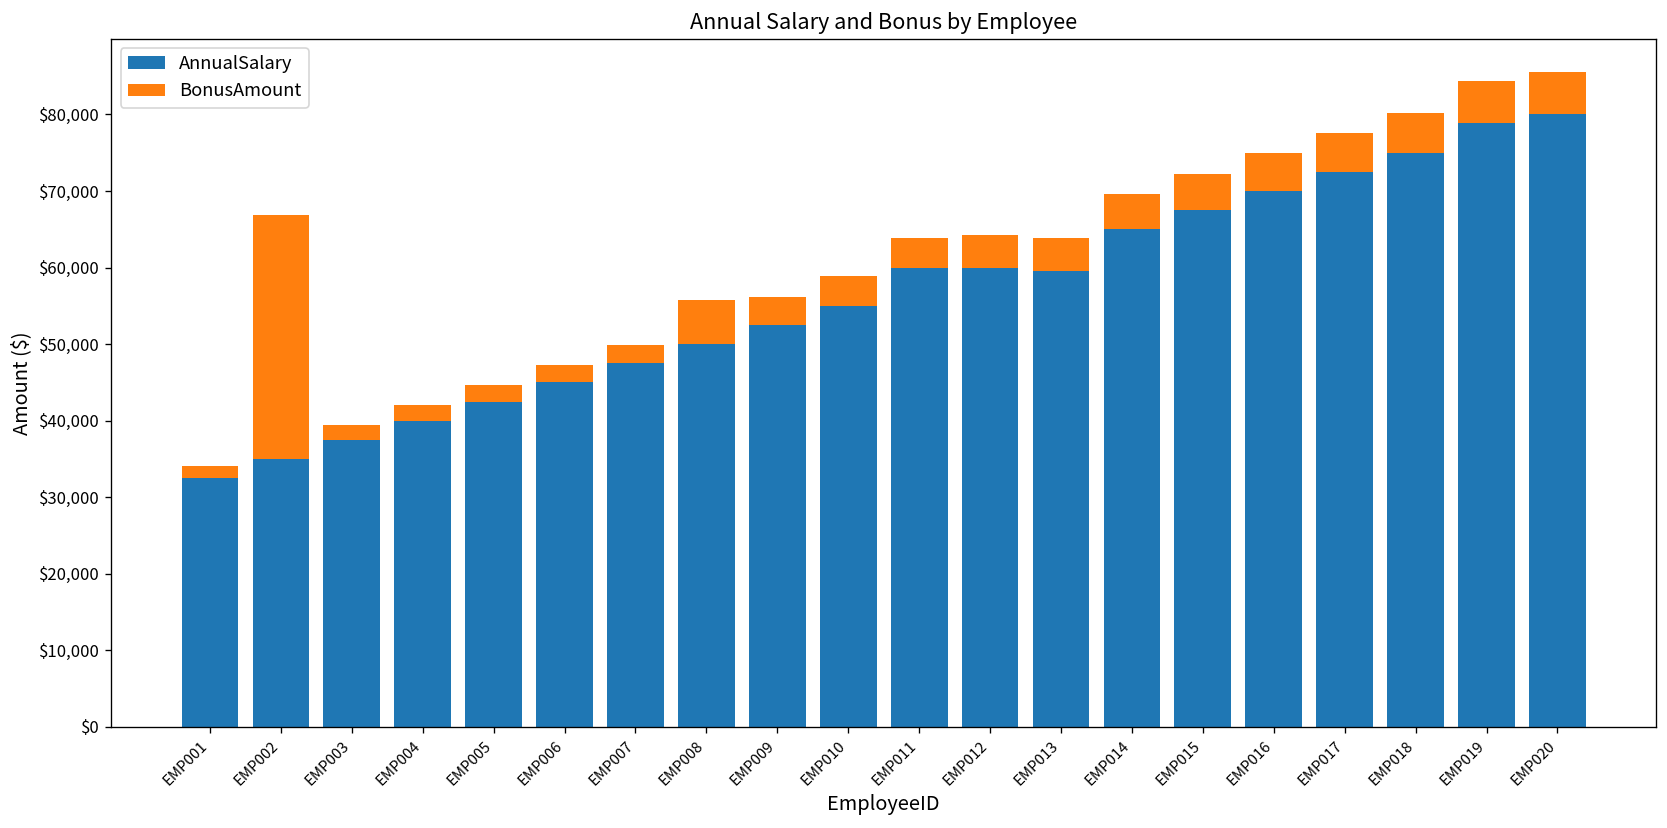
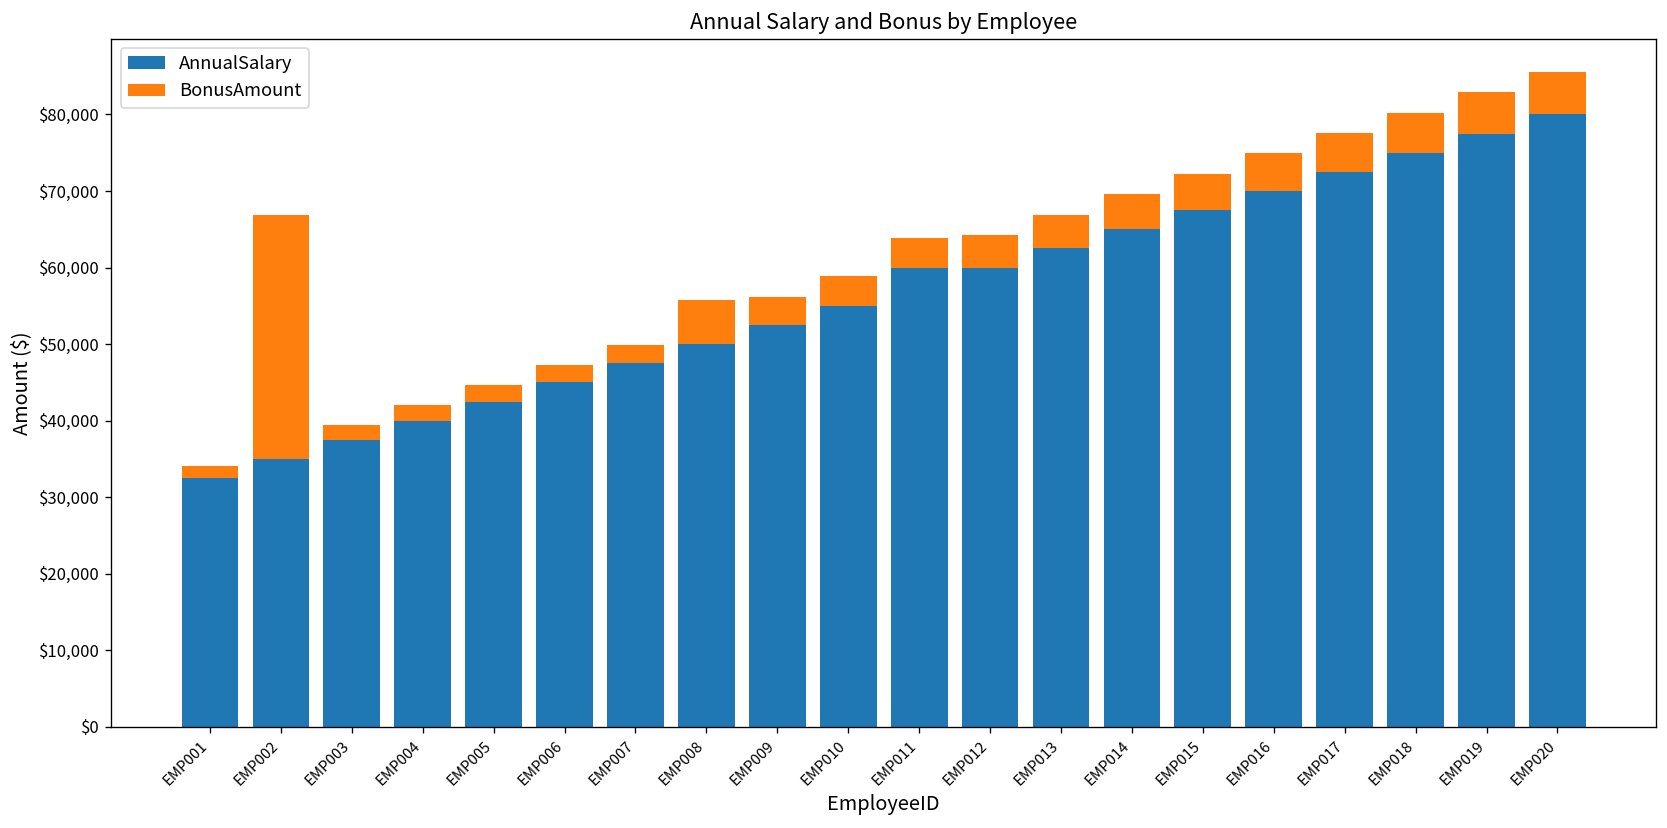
AnnualSalary, EMP013: $59,000 -> $63,000
AnnualSalary, EMP019: $79,000 -> $78,000
